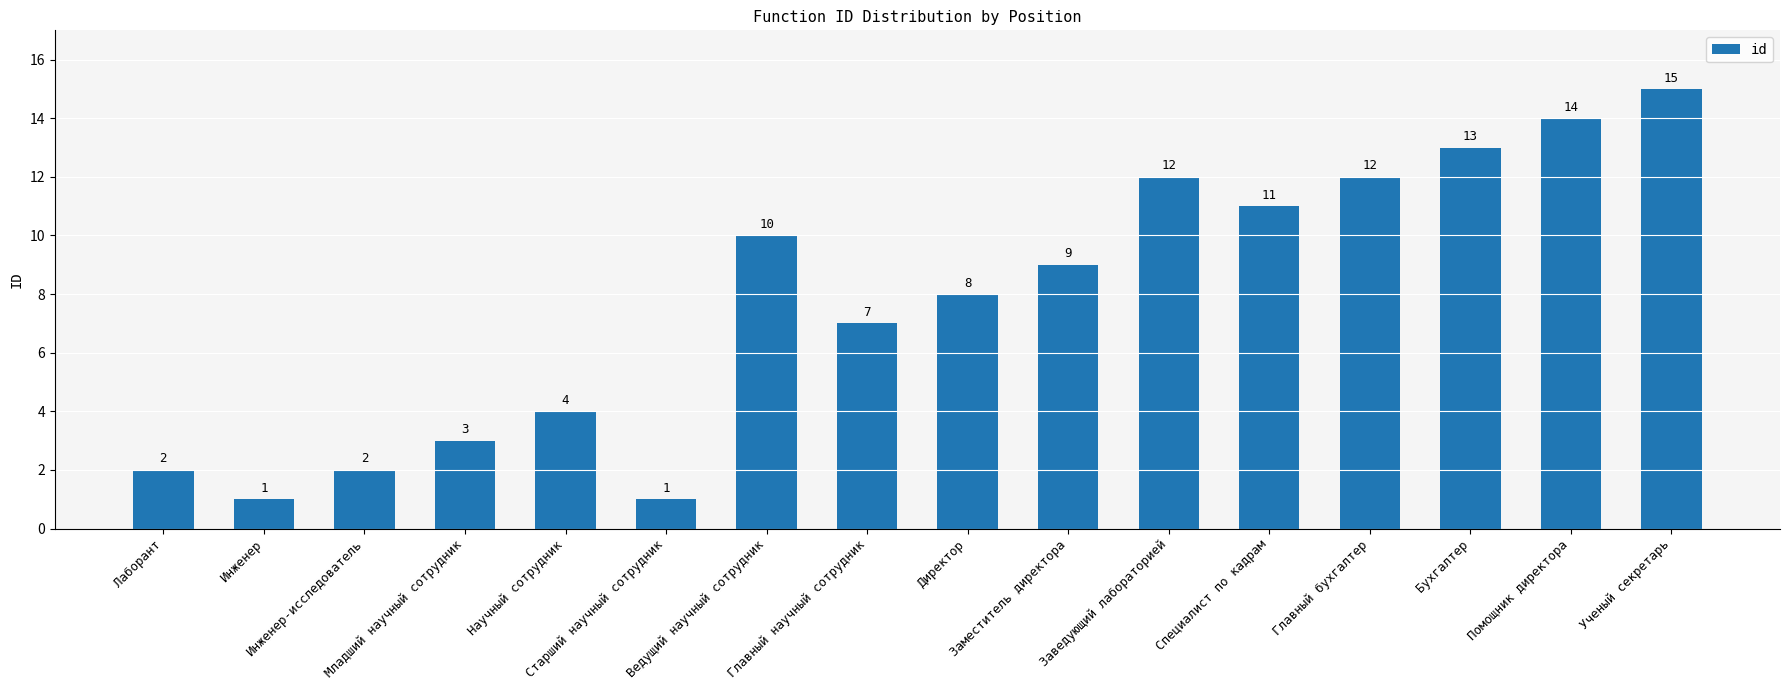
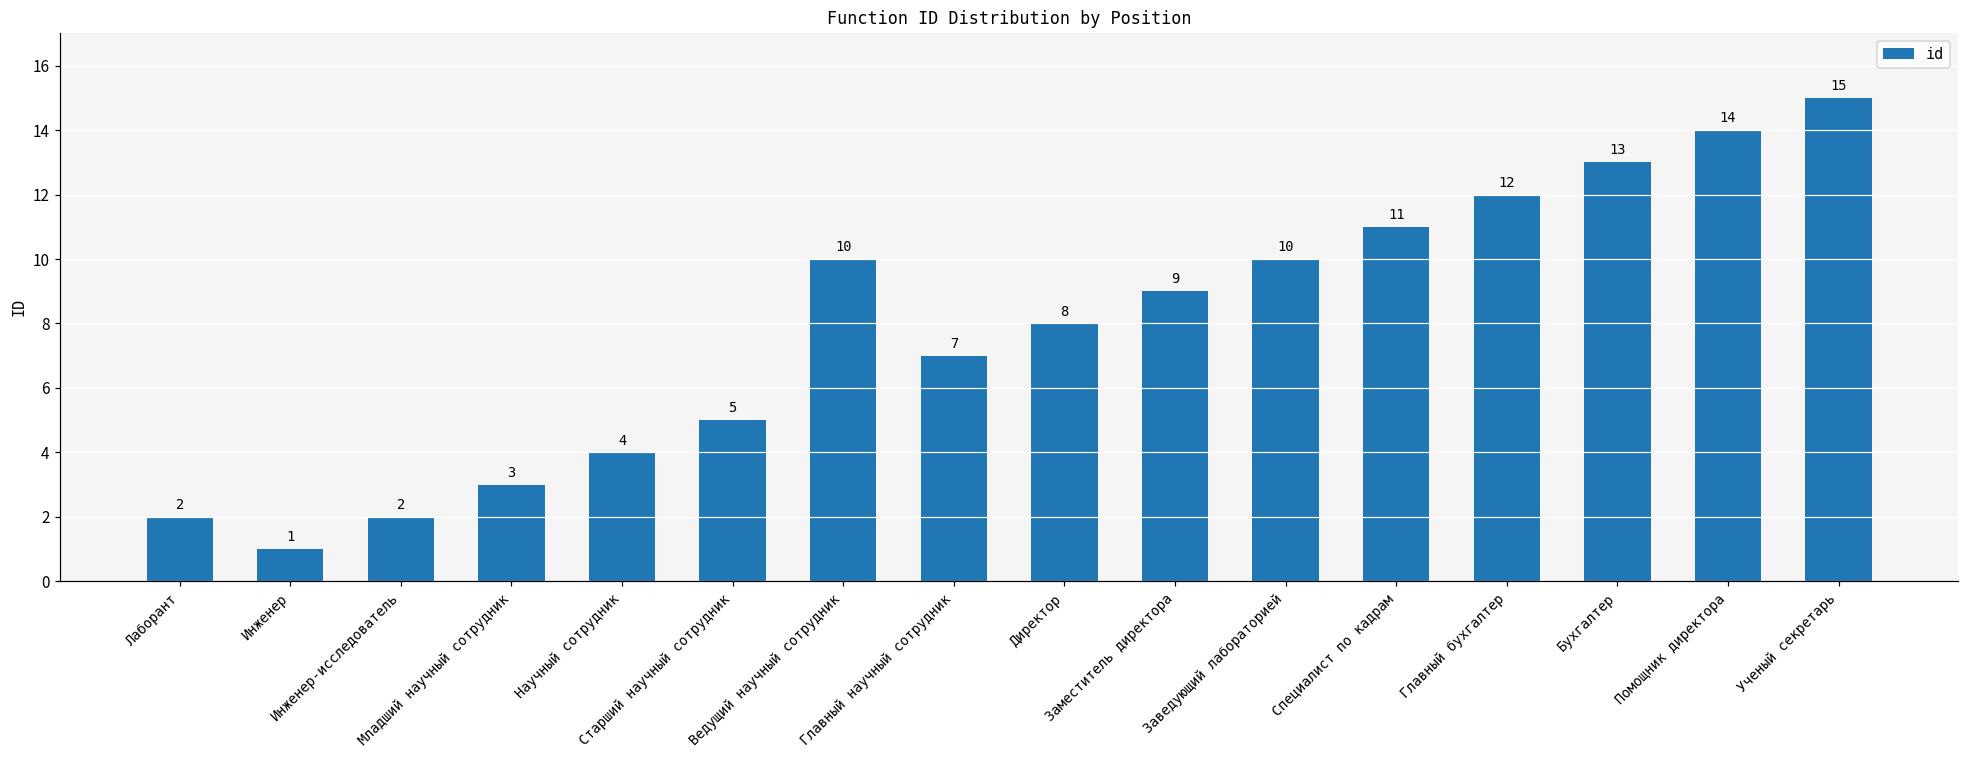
Старший научный сотрудник: 1 -> 5
Заведующий лабораторией: 12 -> 10
